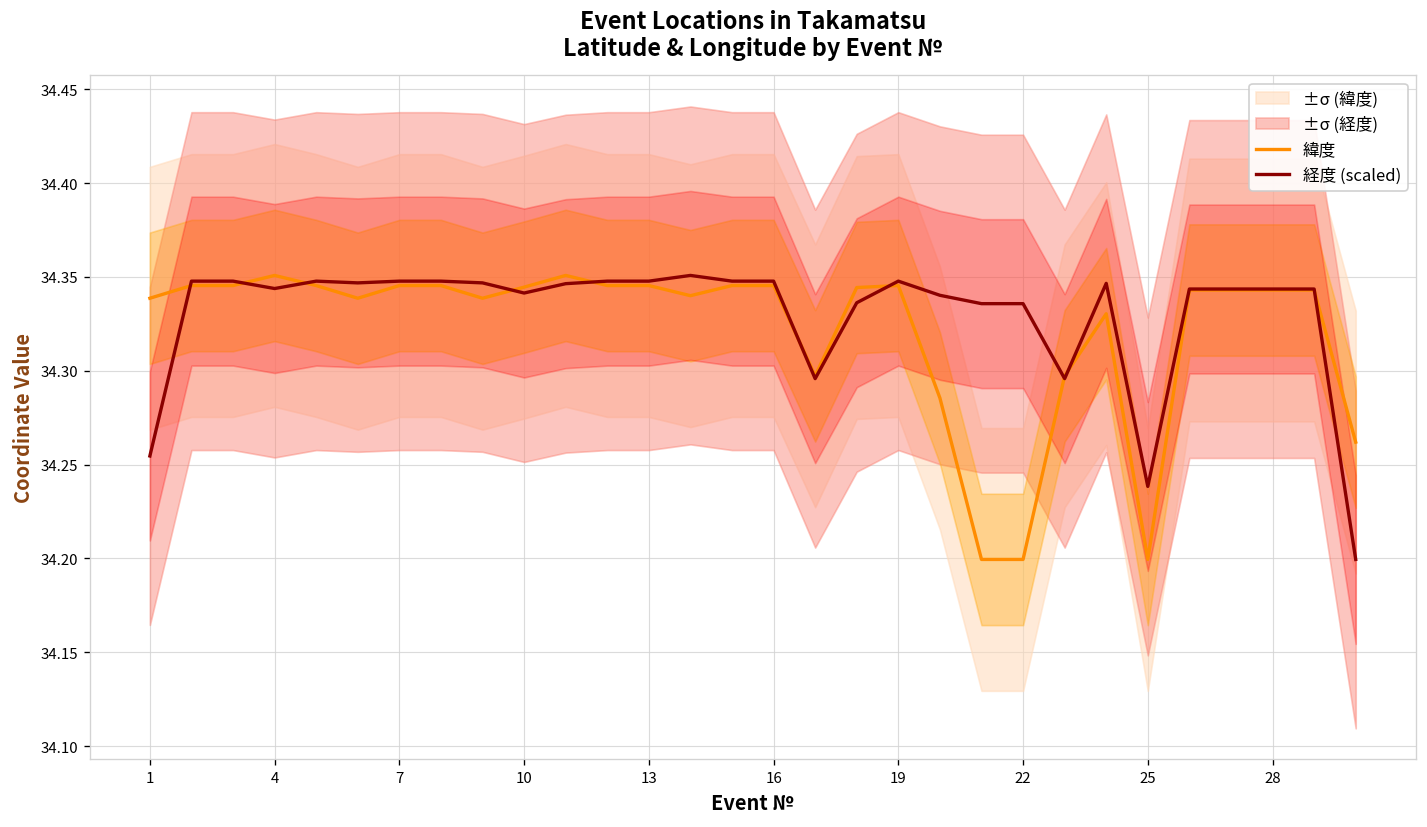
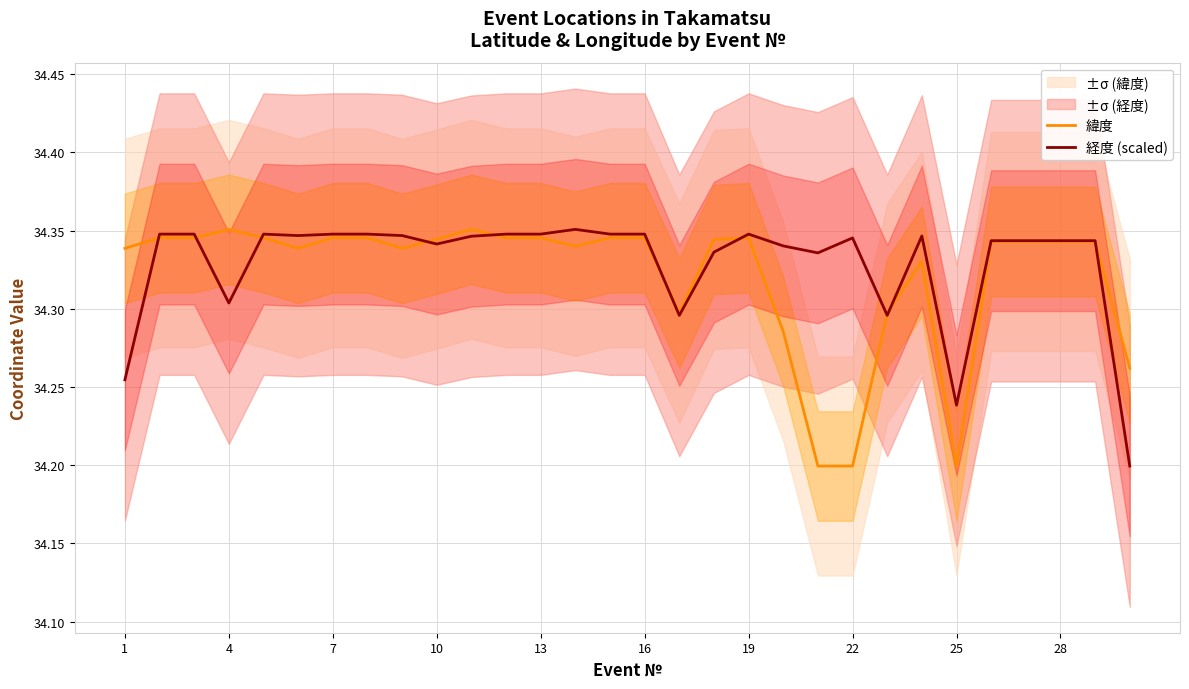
経度 (scaled), 4: 34.344 -> 34.304
経度 (scaled), 22: 34.336 -> 34.345
